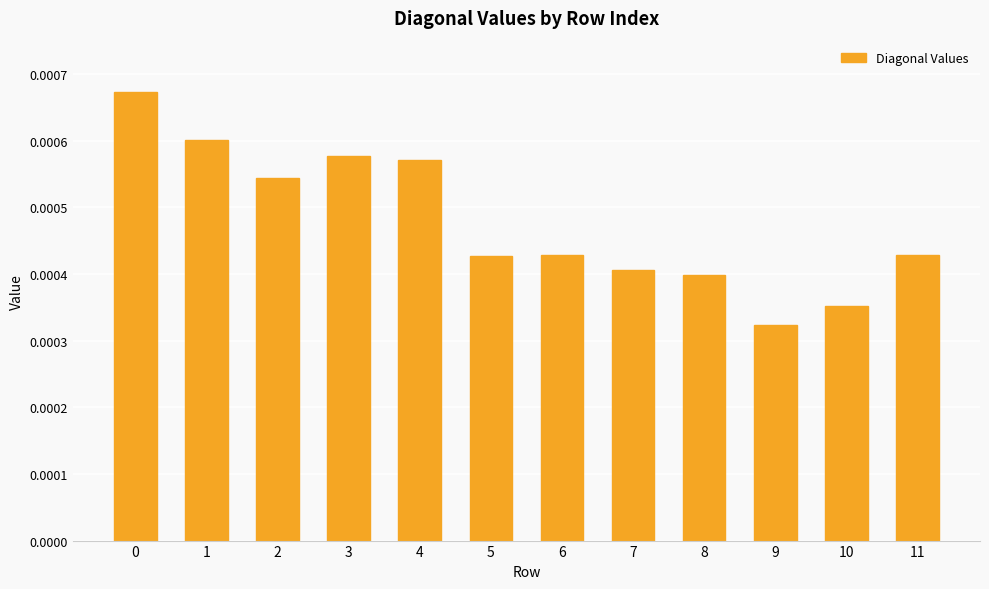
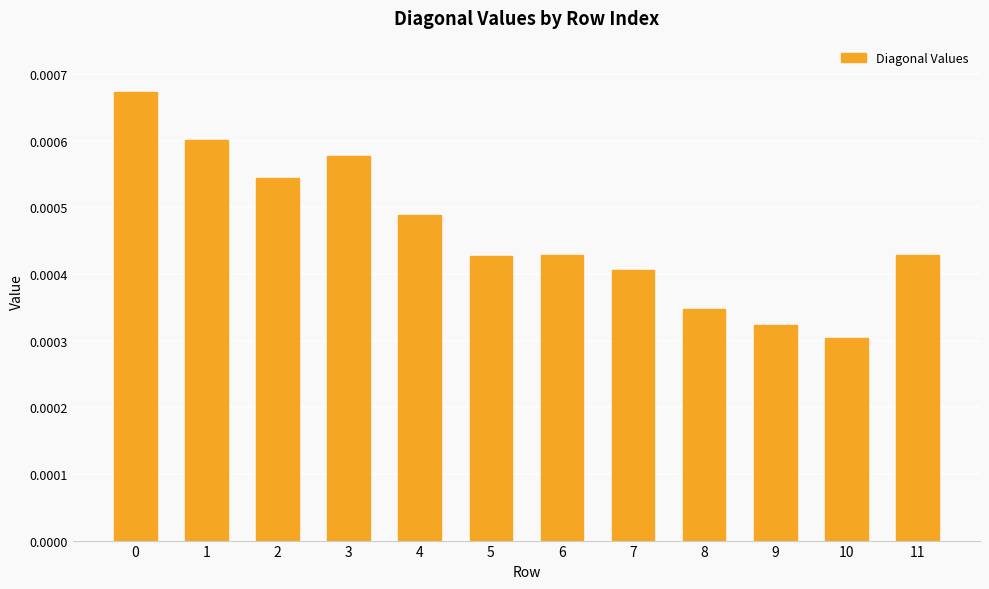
4: 0.00057 -> 0.00049
8: 0.00040 -> 0.00035
10: 0.00035 -> 0.00030
